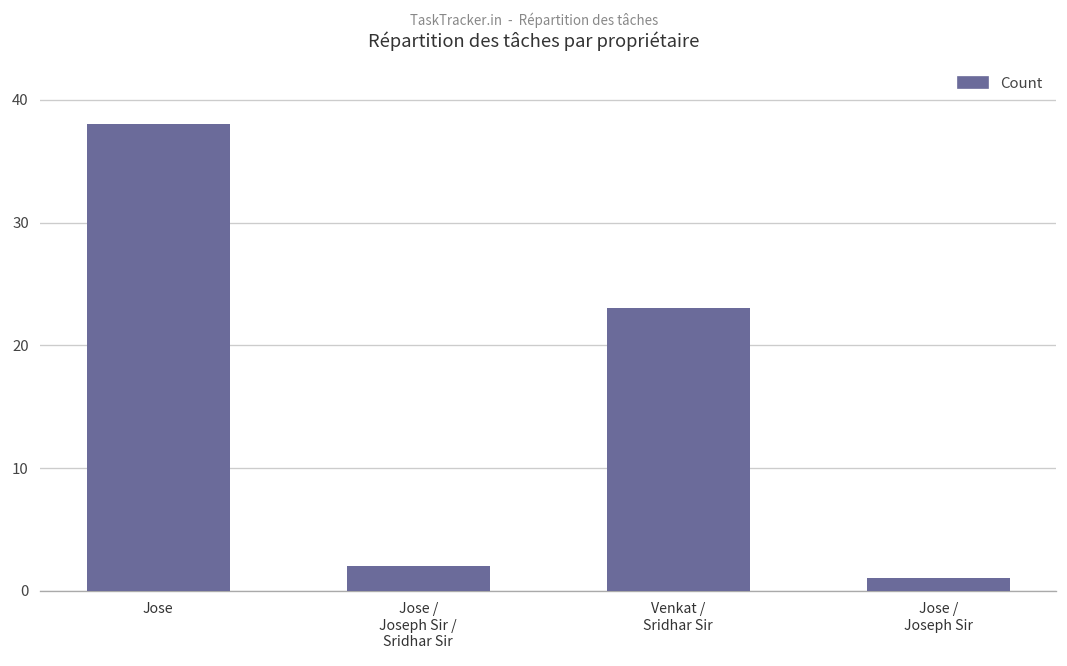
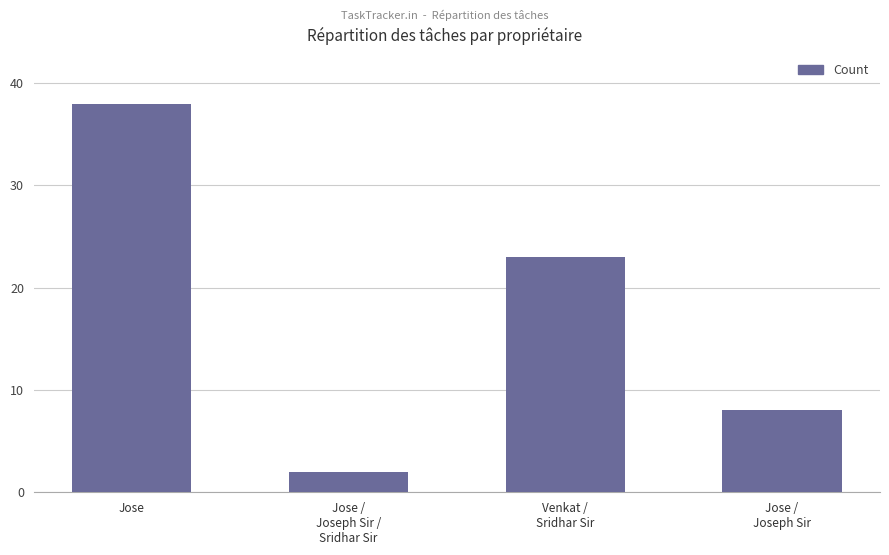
Jose / Joseph Sir: 1 -> 8
